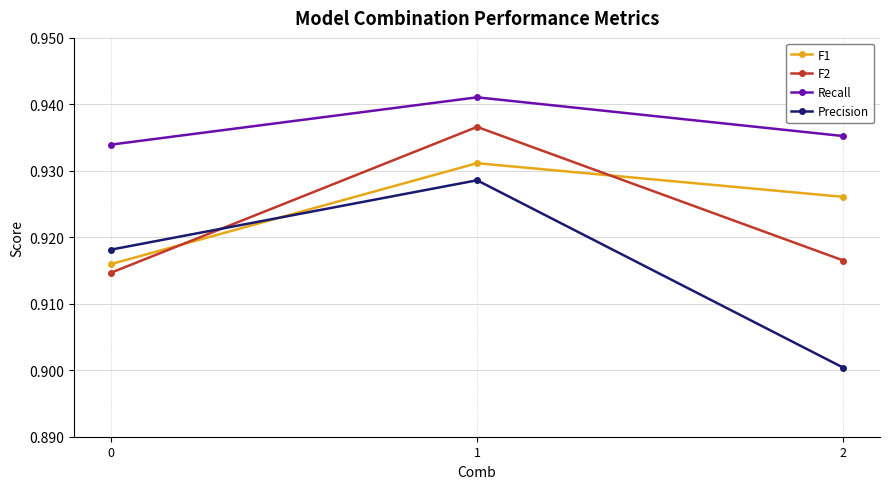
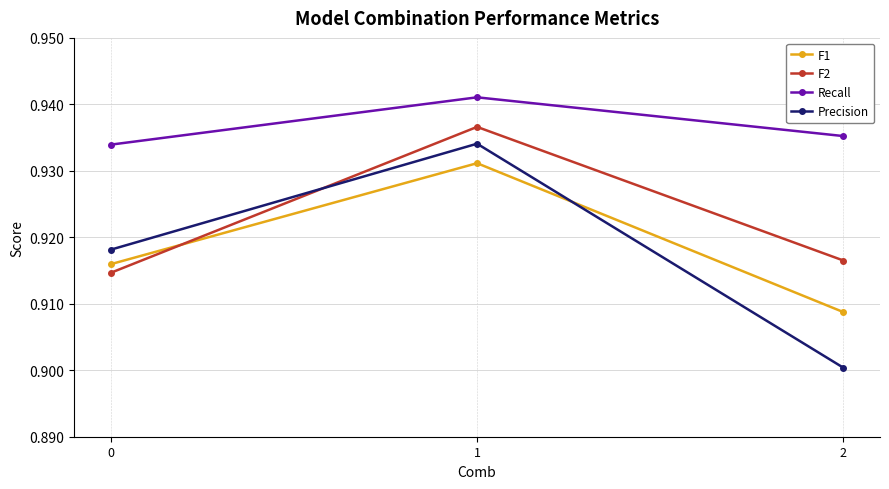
Precision, 1: 0.929 -> 0.934
F1, 2: 0.926 -> 0.909
